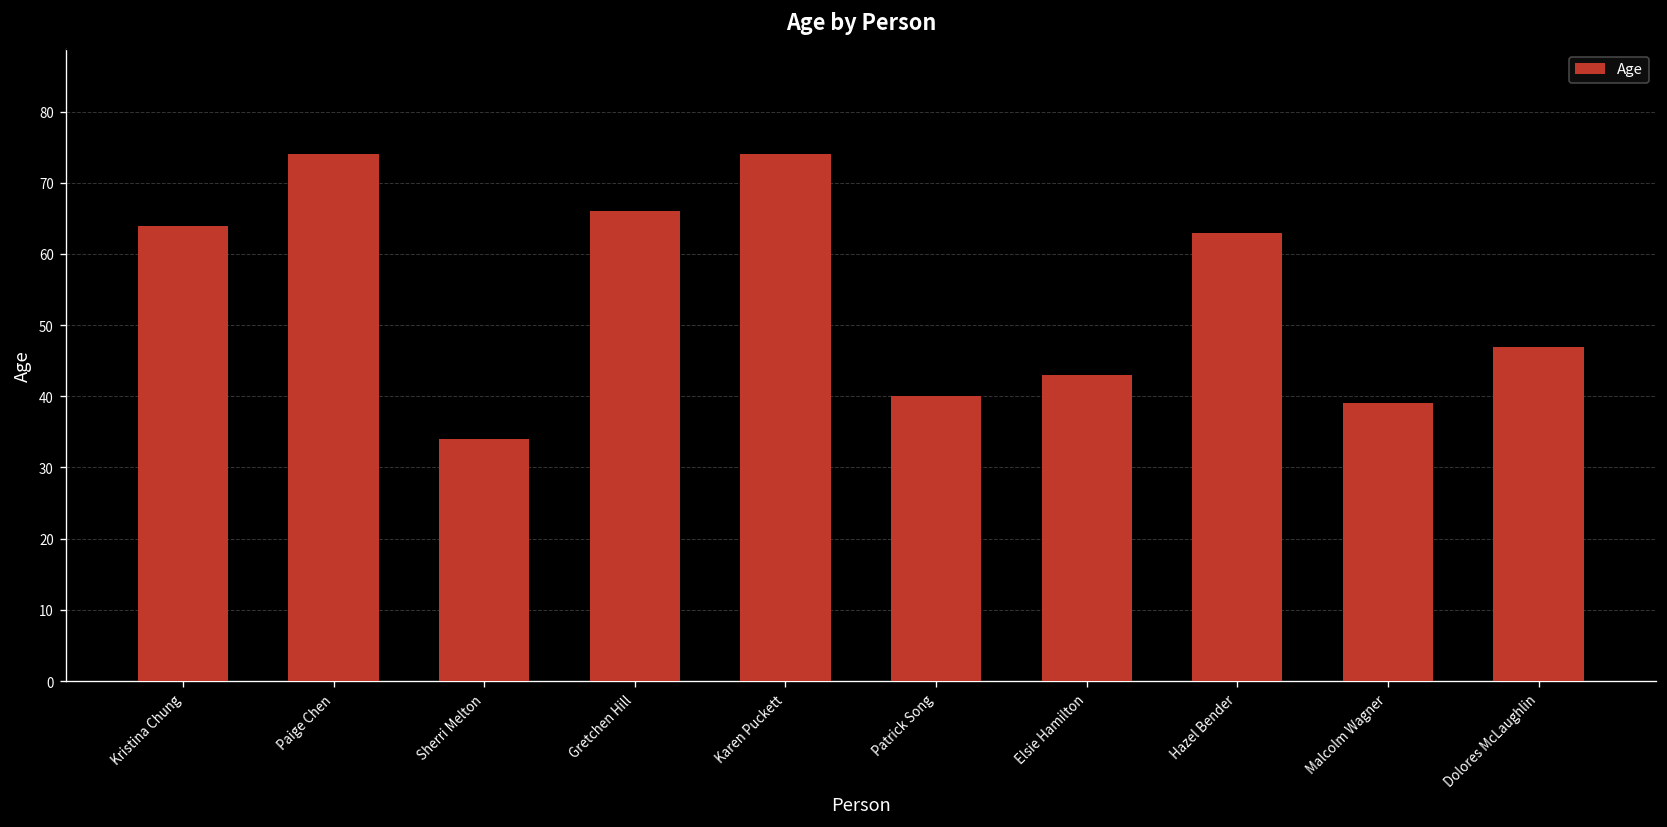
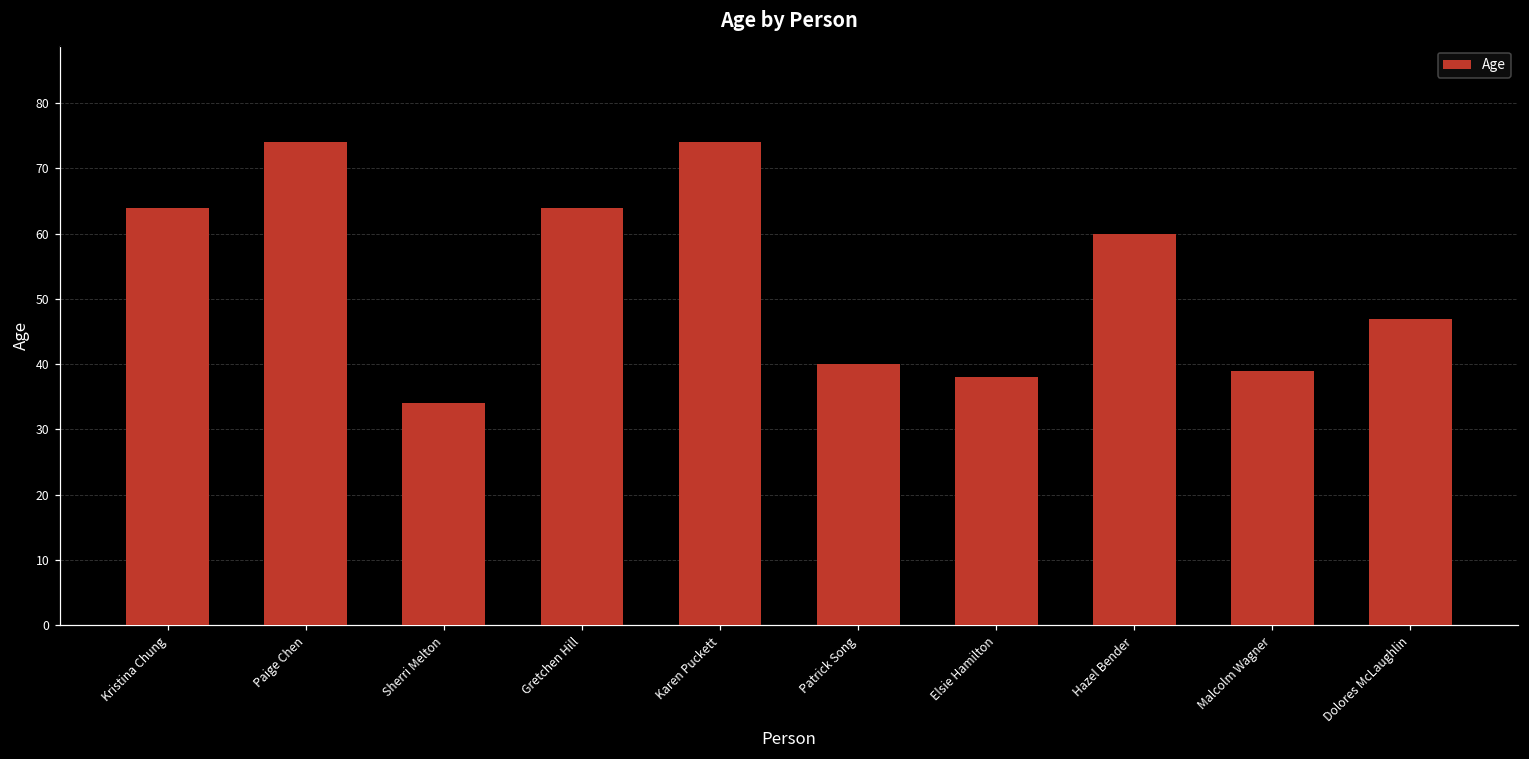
Gretchen Hill: 66 -> 64
Elsie Hamilton: 43 -> 38
Hazel Bender: 63 -> 60
